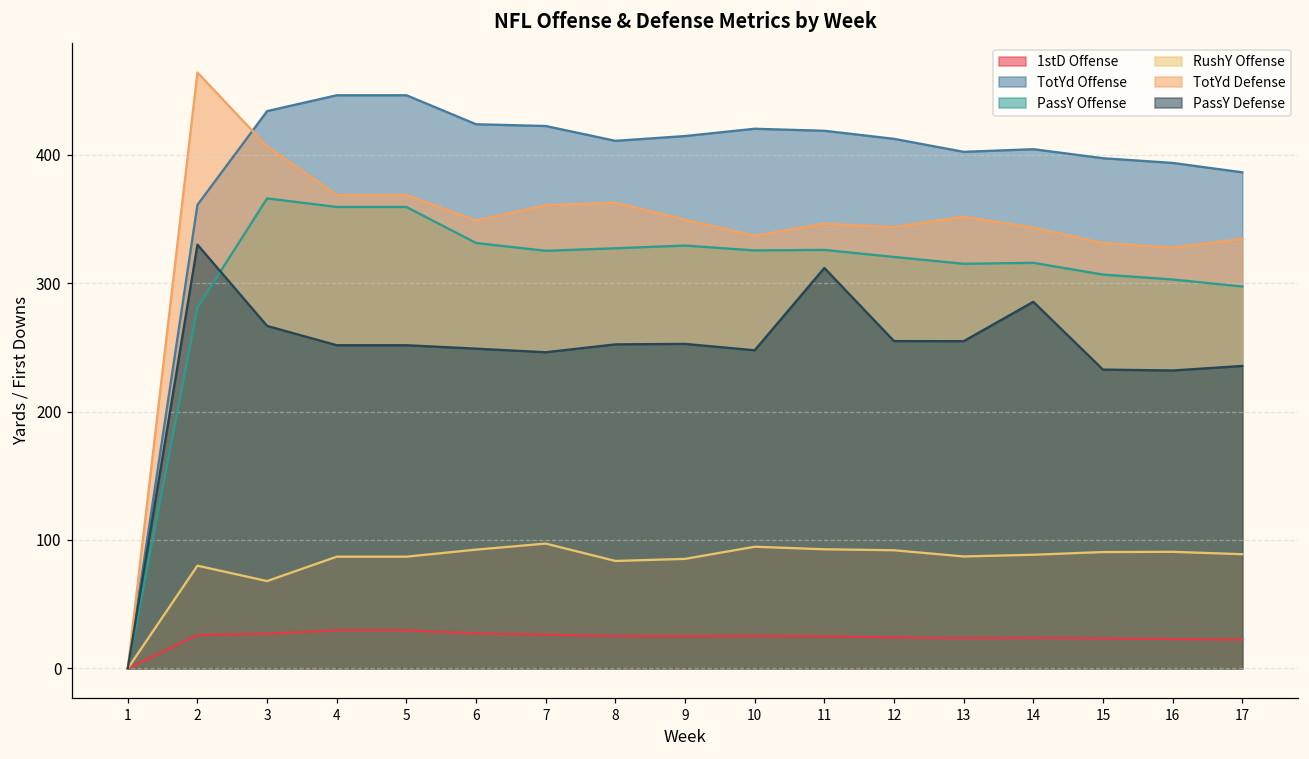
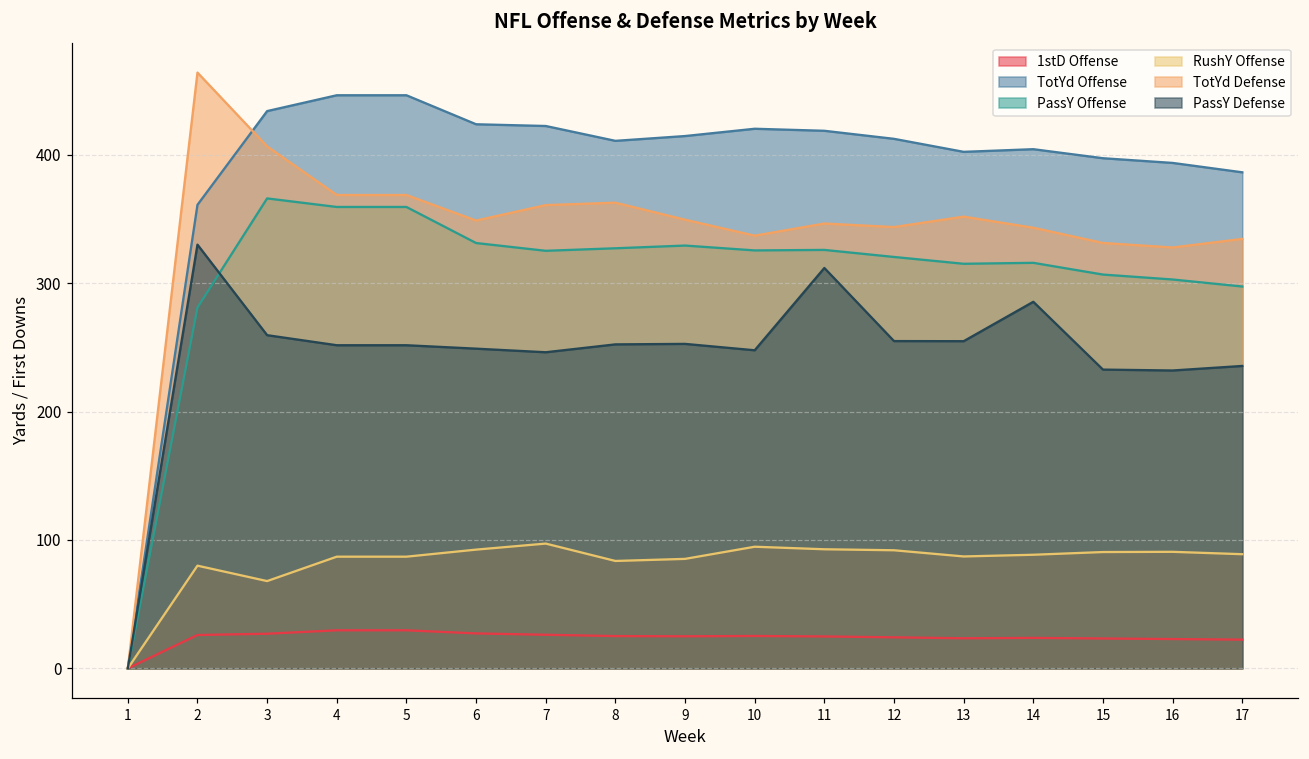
PassY Defense, 3: 267 -> 260
